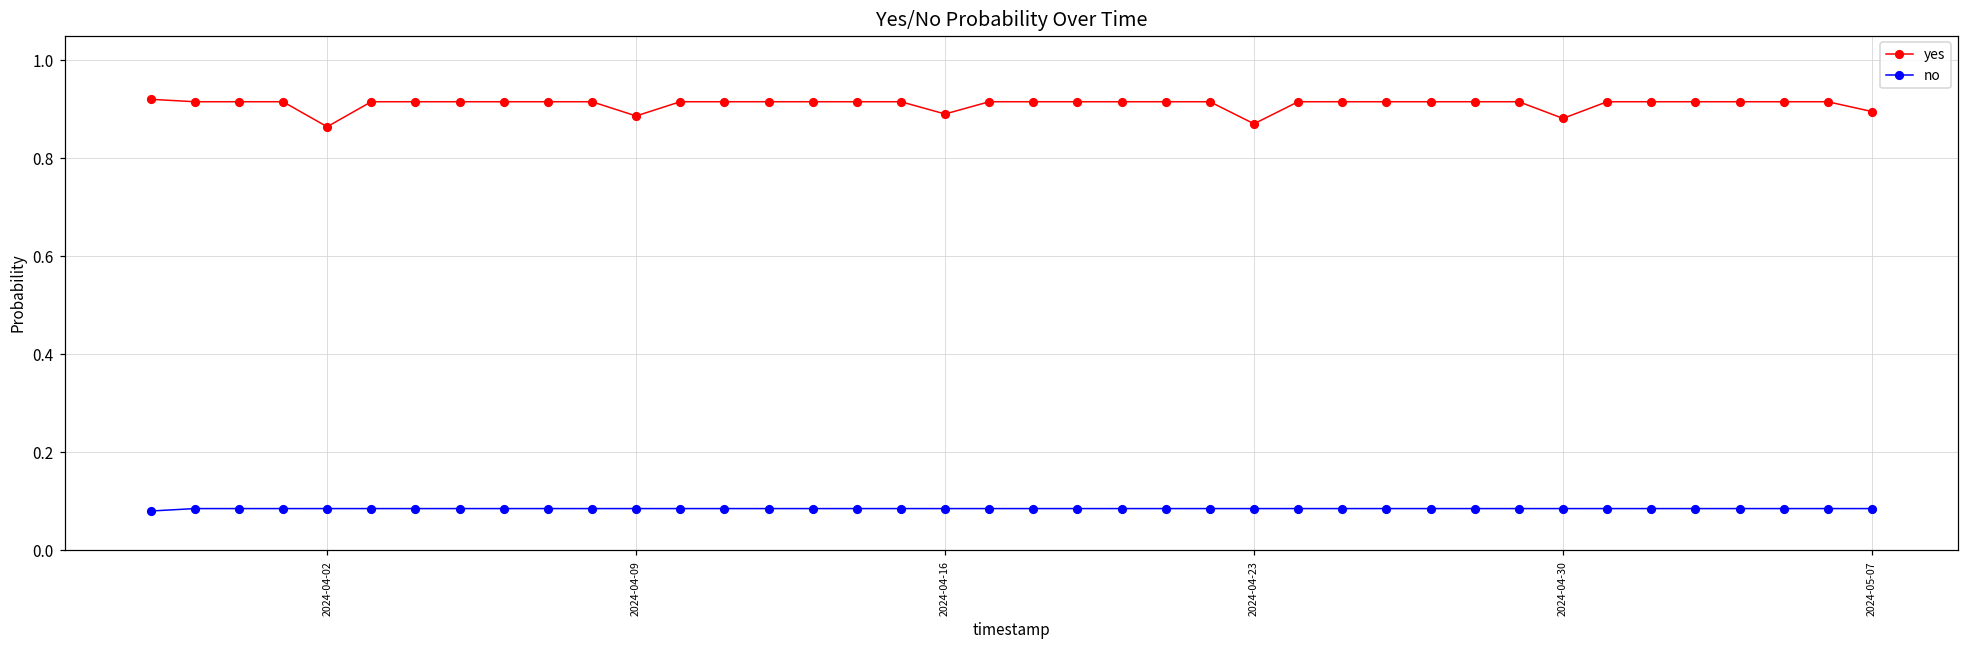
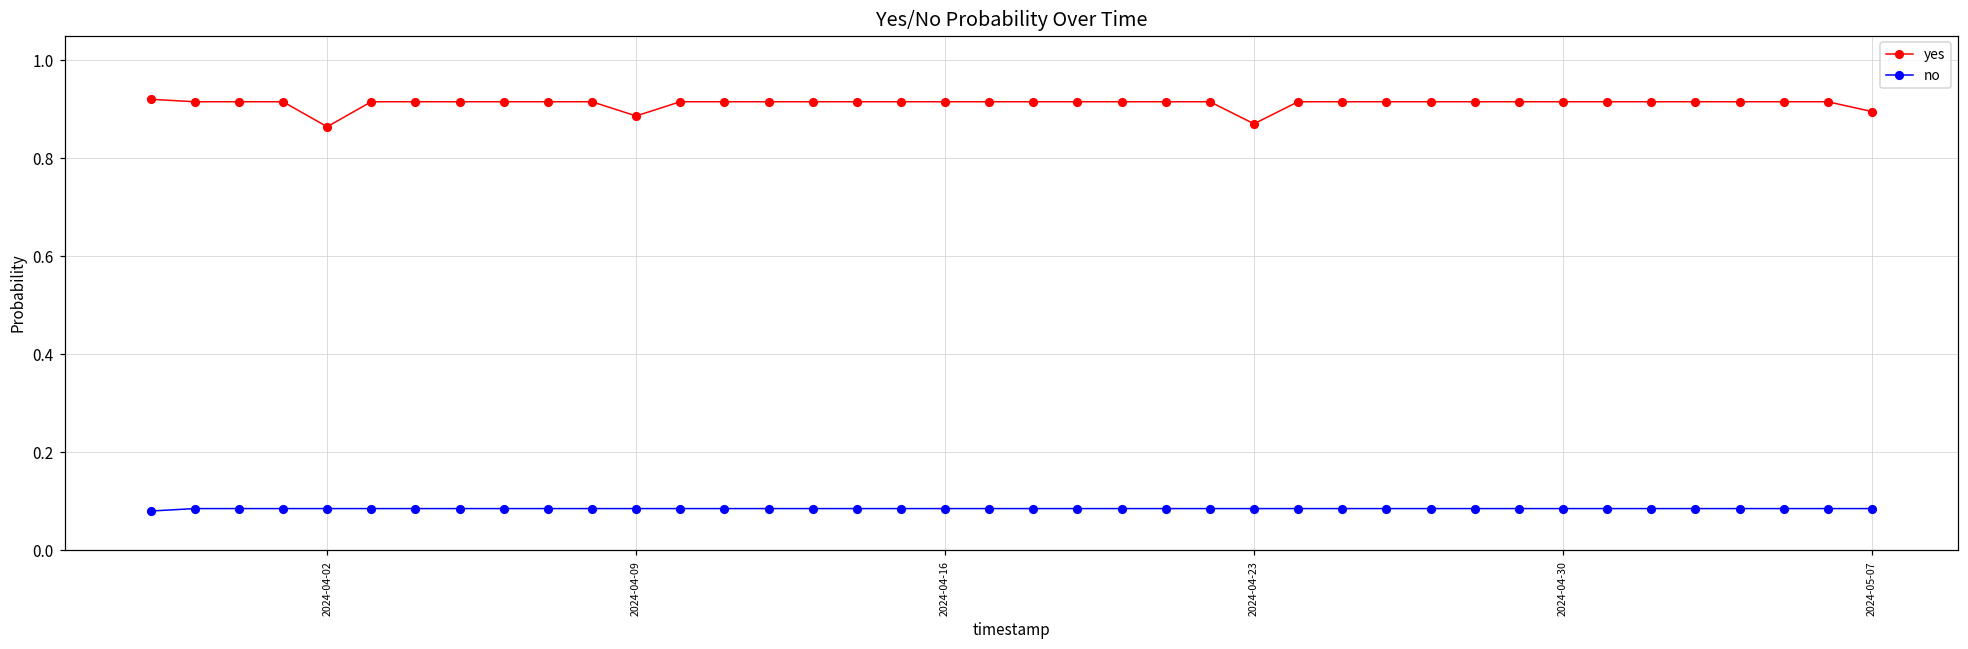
yes, 2024-04-16: 0.89 -> 0.92
yes, 2024-04-30: 0.88 -> 0.92
